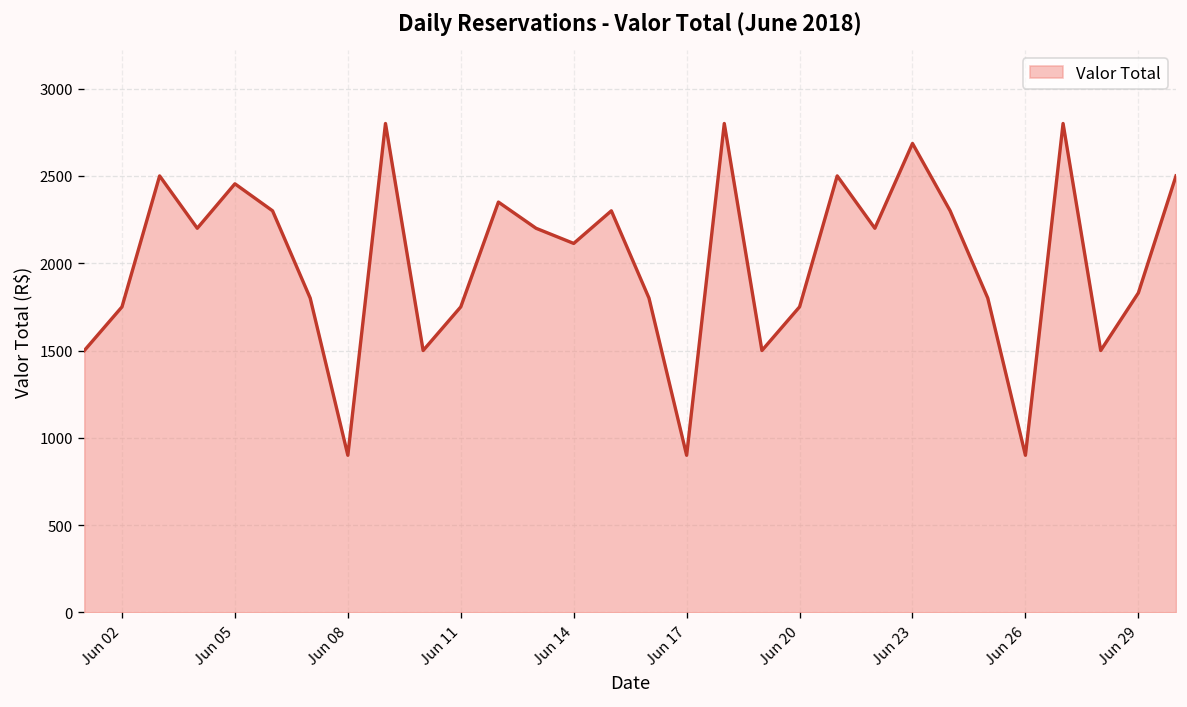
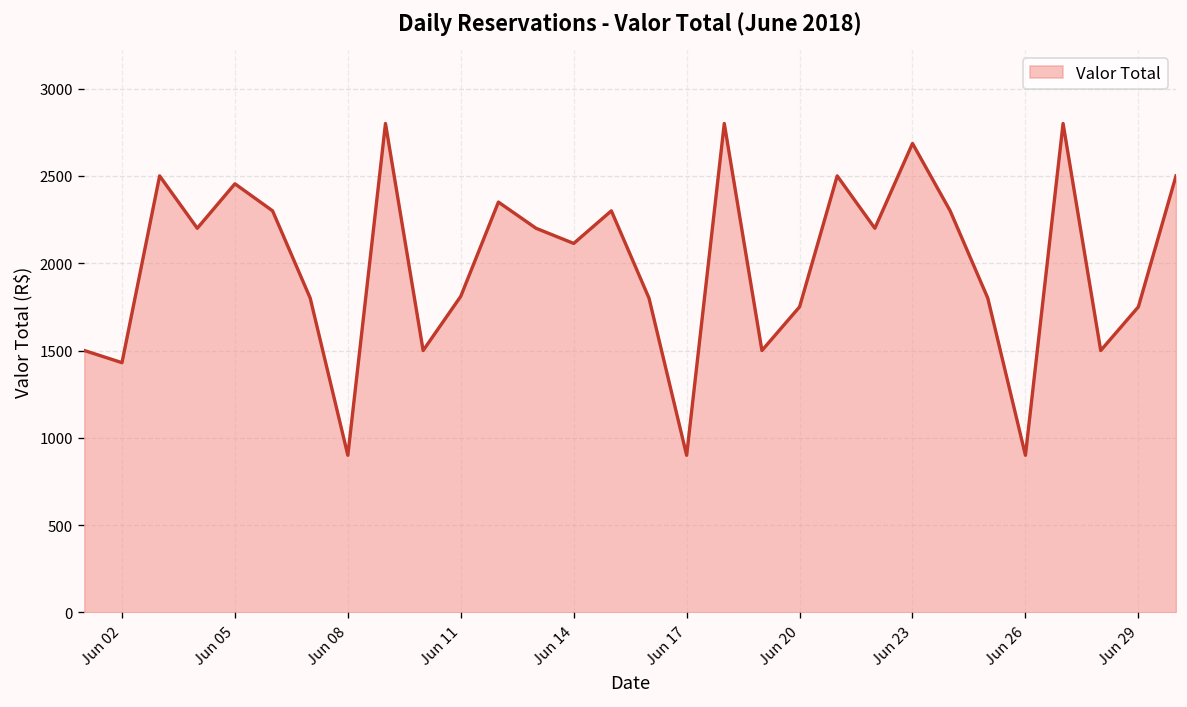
Jun 02: 1750 -> 1430
Jun 11: 1750 -> 1810
Jun 29: 1830 -> 1750
